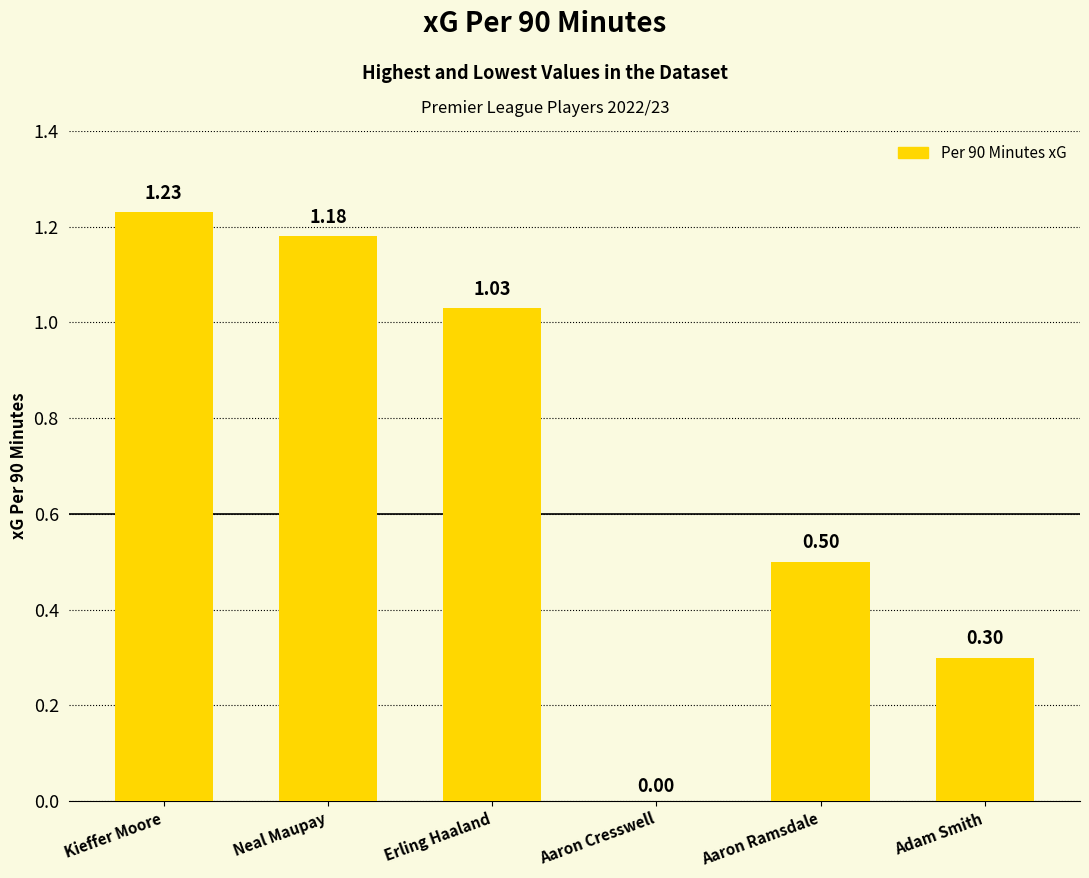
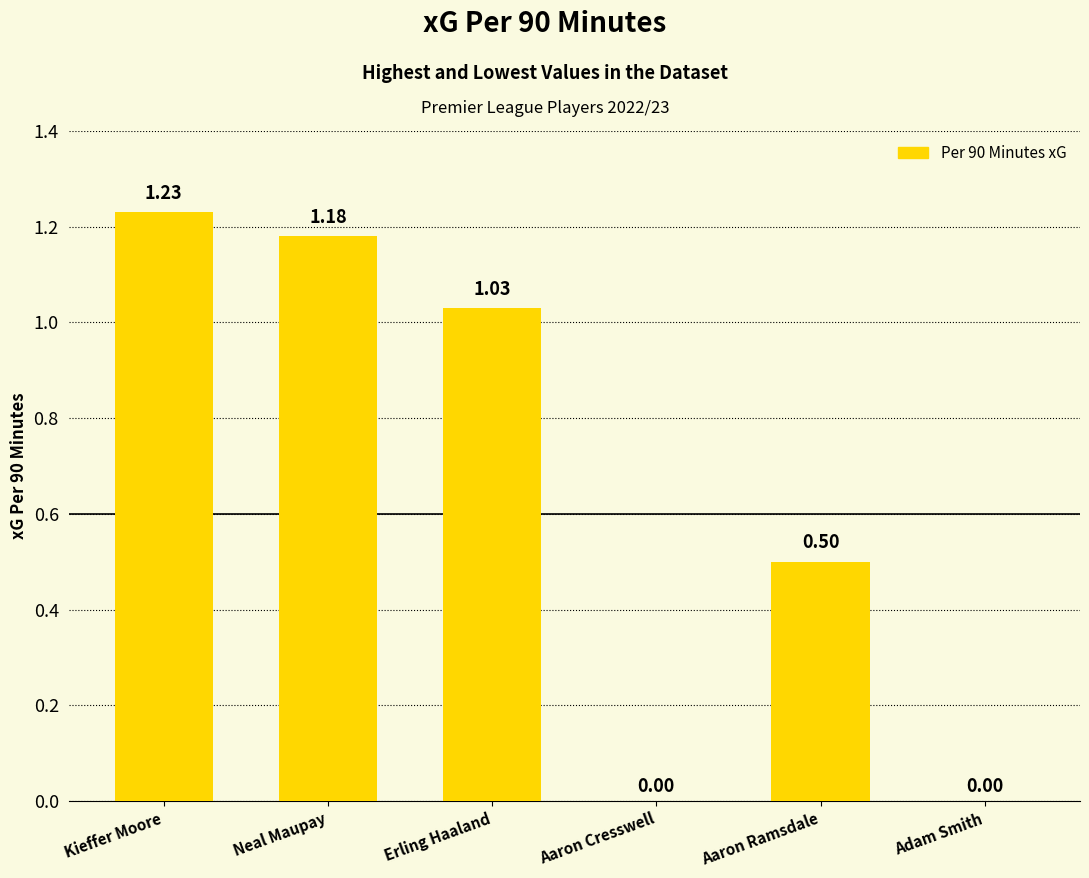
Adam Smith: 0.30 -> 0.00
